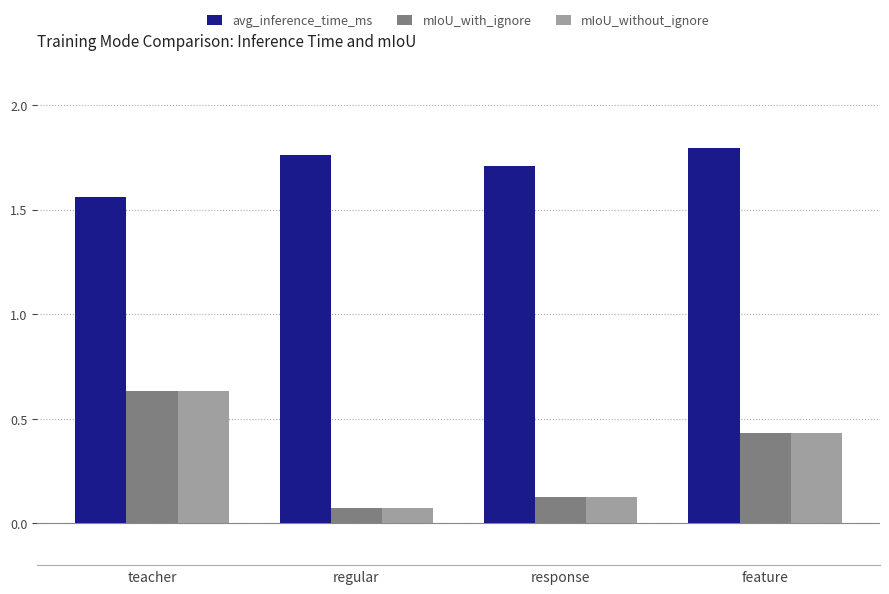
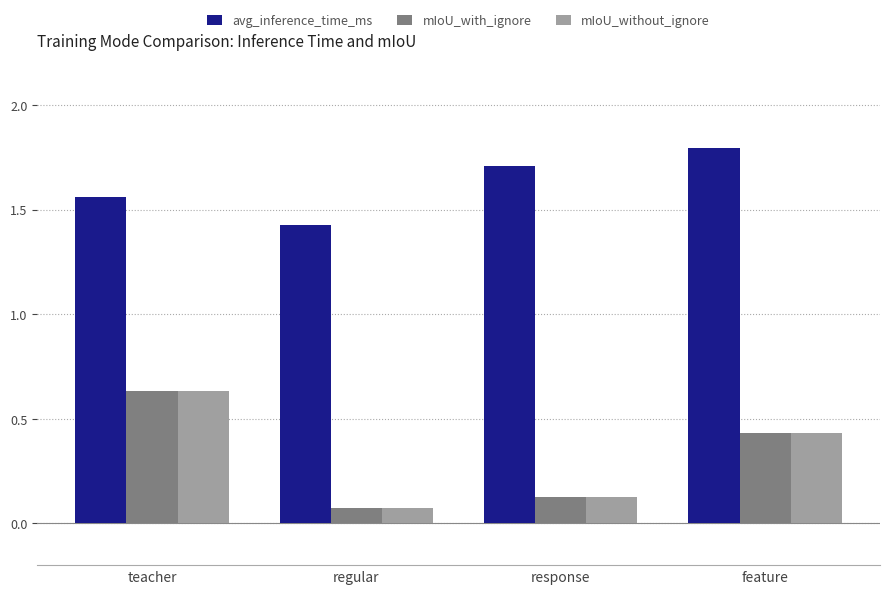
avg_inference_time_ms, regular: 1.76 -> 1.43
